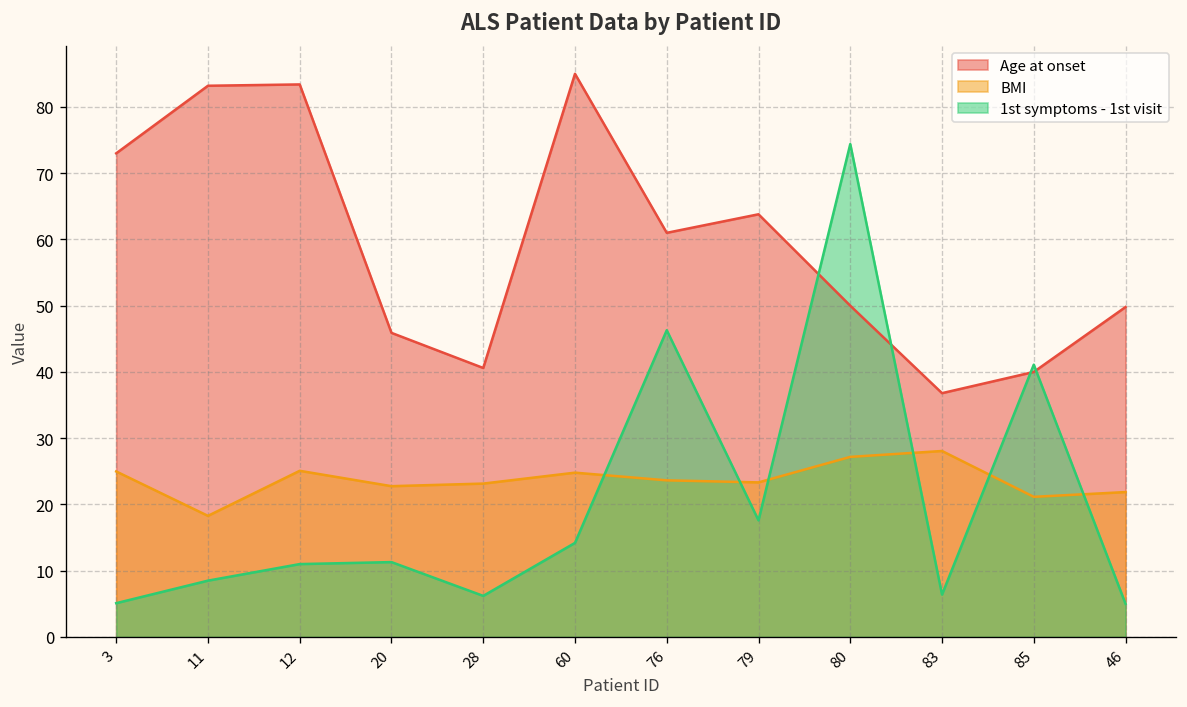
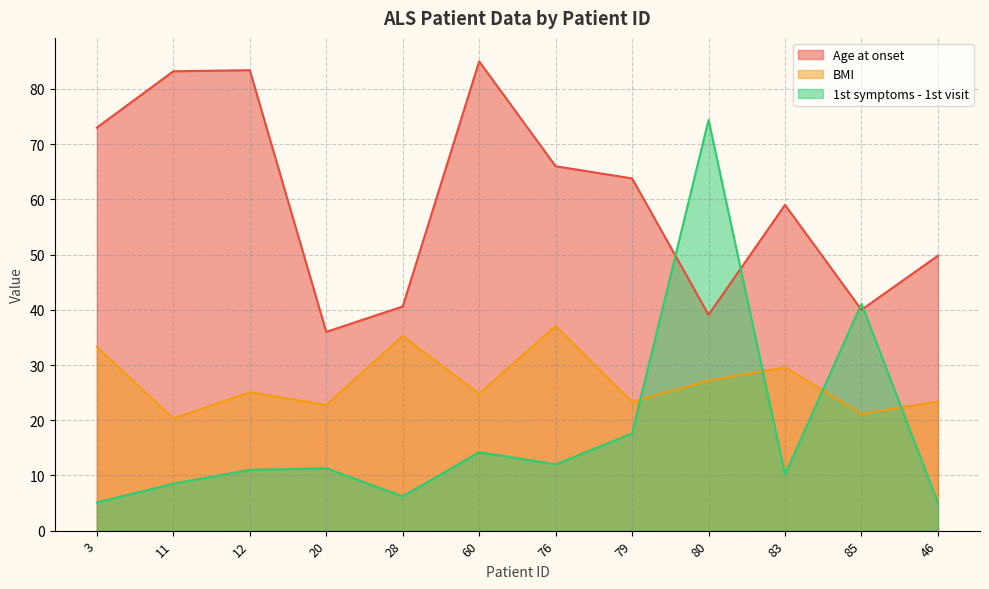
BMI, 3: 25 -> 33
BMI, 11: 18 -> 20
Age at onset, 20: 46 -> 36
BMI, 28: 23 -> 35
Age at onset, 76: 61 -> 66
BMI, 76: 24 -> 37
1st symptoms - 1st visit, 76: 46 -> 12
Age at onset, 80: 50 -> 39
Age at onset, 83: 37 -> 59
BMI, 83: 28 -> 30
1st symptoms - 1st visit, 83: 6 -> 10
BMI, 46: 22 -> 23
